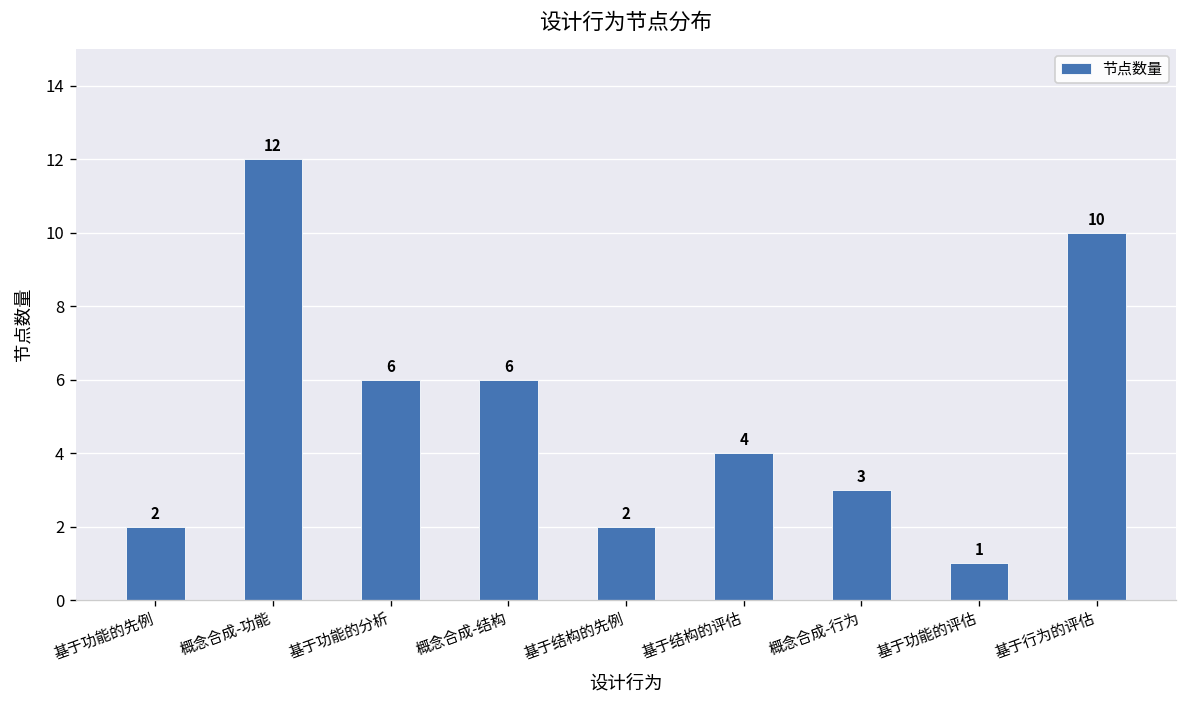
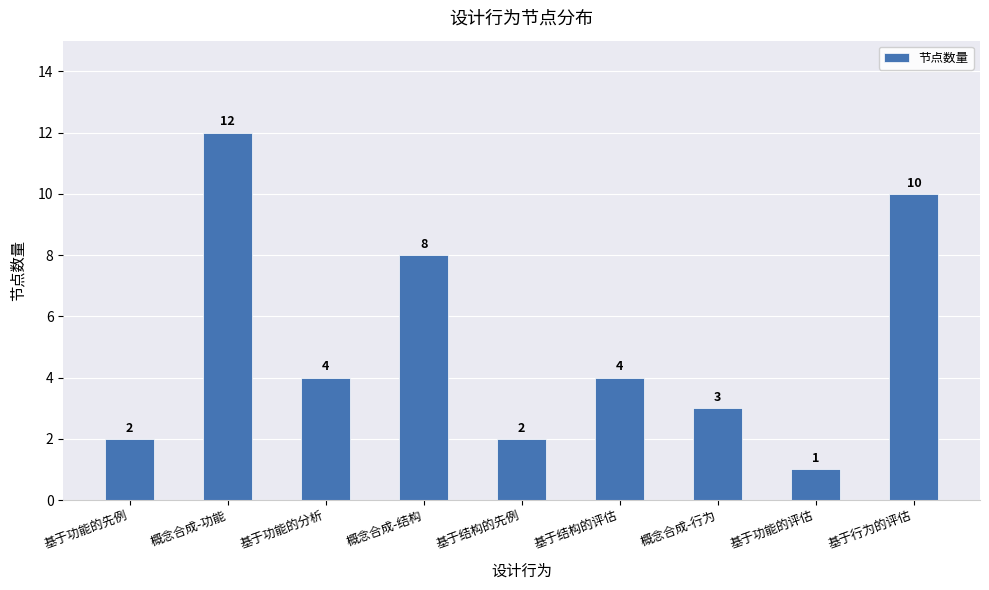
基于功能的分析: 6 -> 4
概念合成-结构: 6 -> 8
